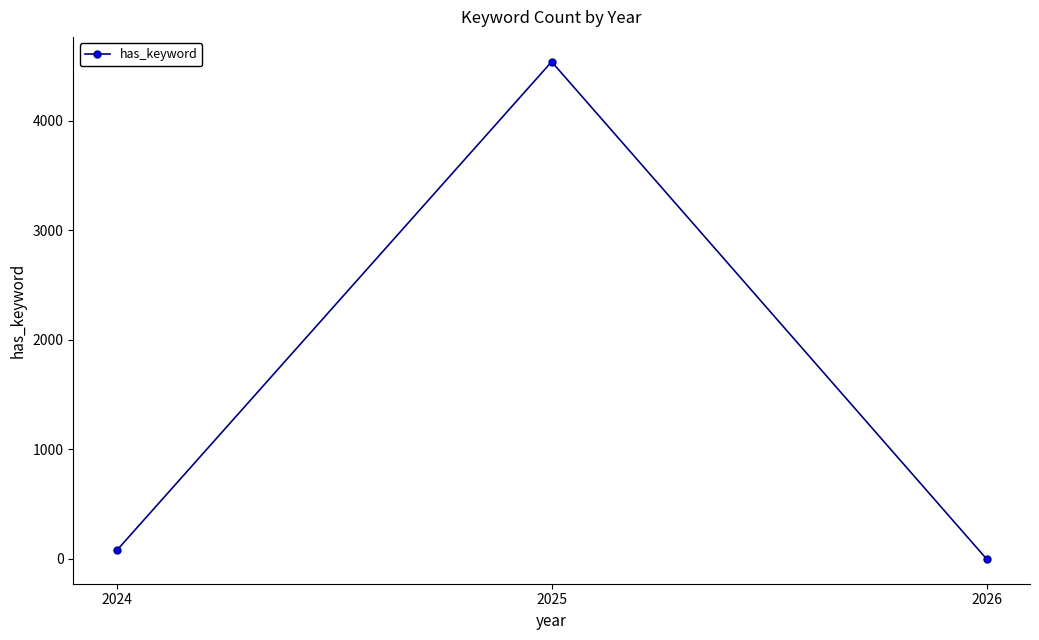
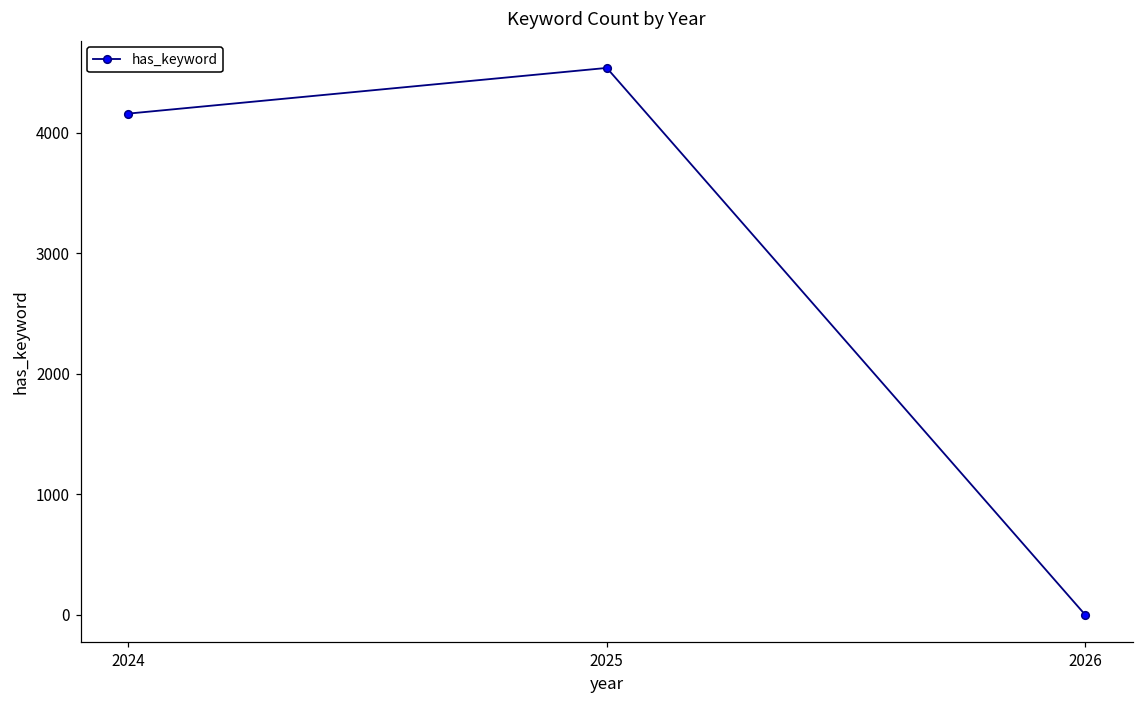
2024: 80 -> 4160
